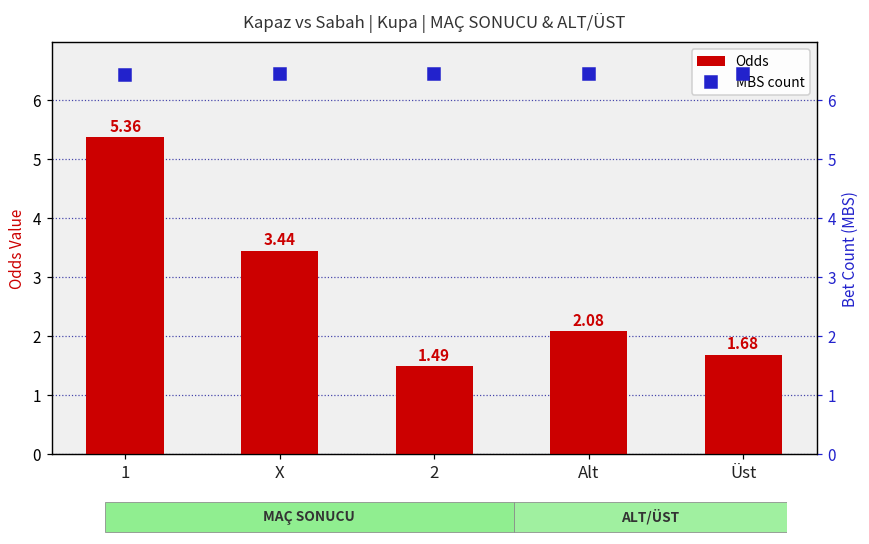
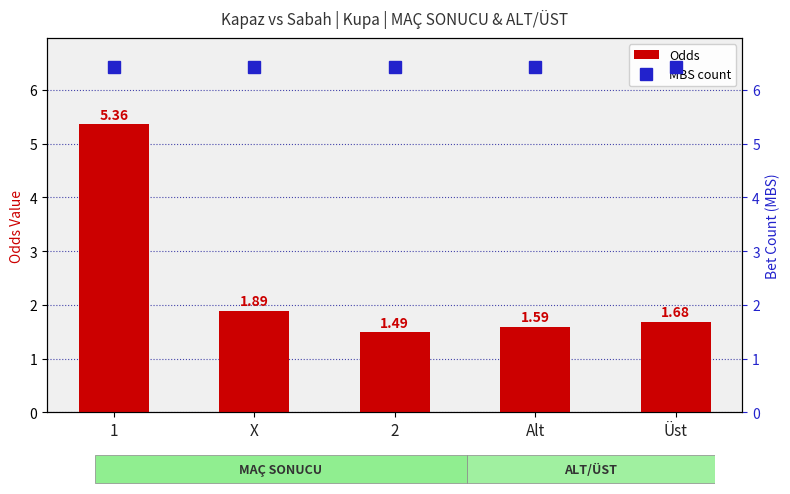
Kapaz vs Sabah | Kupa | MAÇ SONUCU & ALT/ÜST, Odds, X: 3.44 -> 1.89
Kapaz vs Sabah | Kupa | MAÇ SONUCU & ALT/ÜST, Odds, Alt: 2.08 -> 1.59
